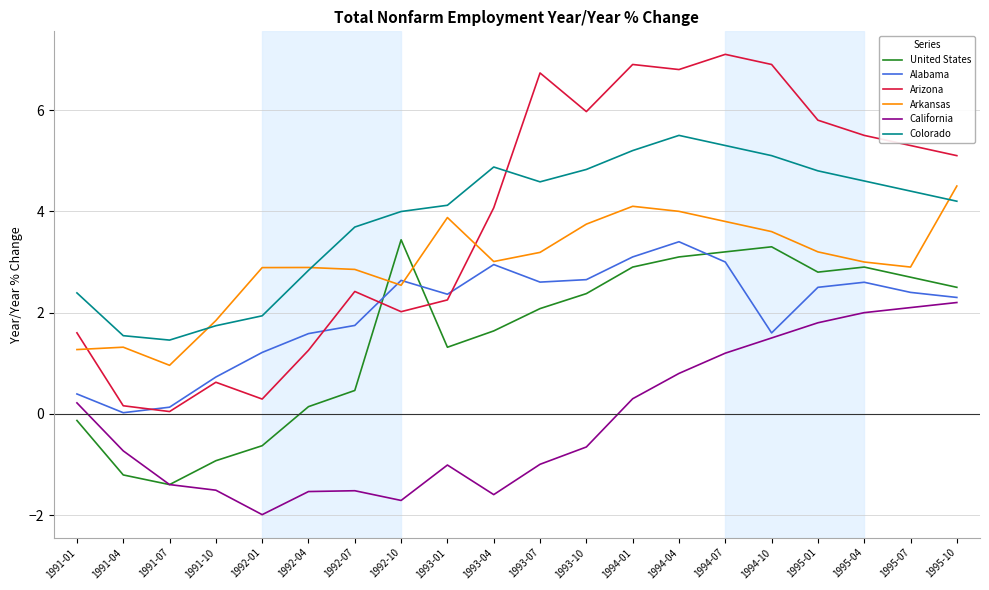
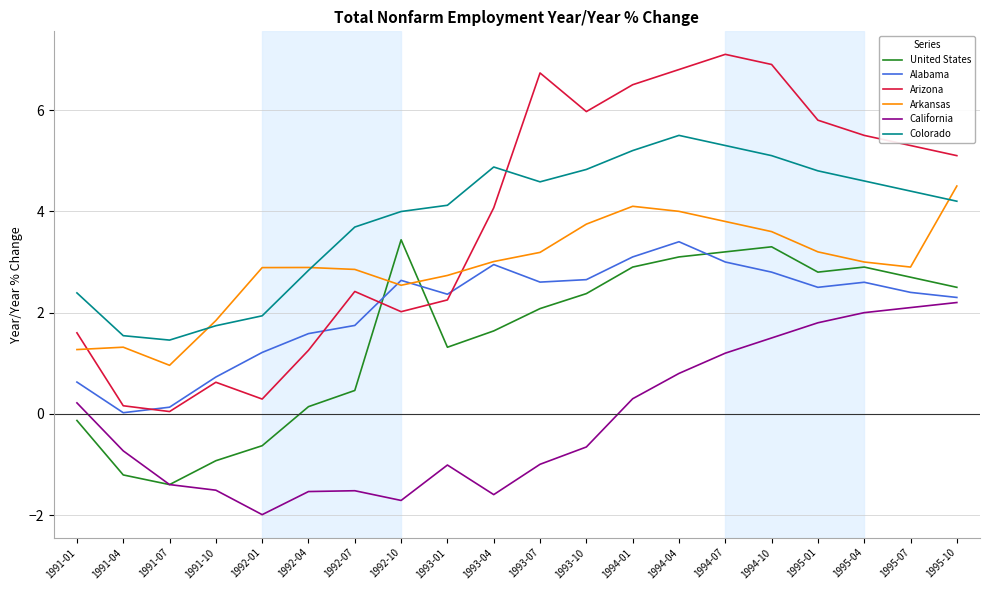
Alabama, 1991-01: 0.4 -> 0.6
Arkansas, 1993-01: 3.9 -> 2.7
Arizona, 1994-01: 6.9 -> 6.5
Alabama, 1994-10: 1.6 -> 2.8
